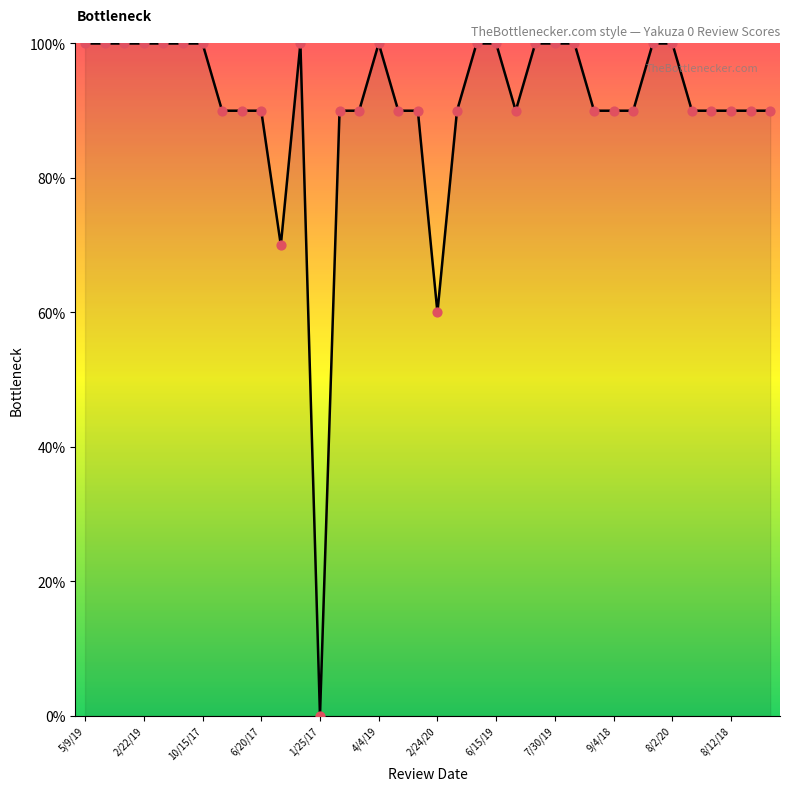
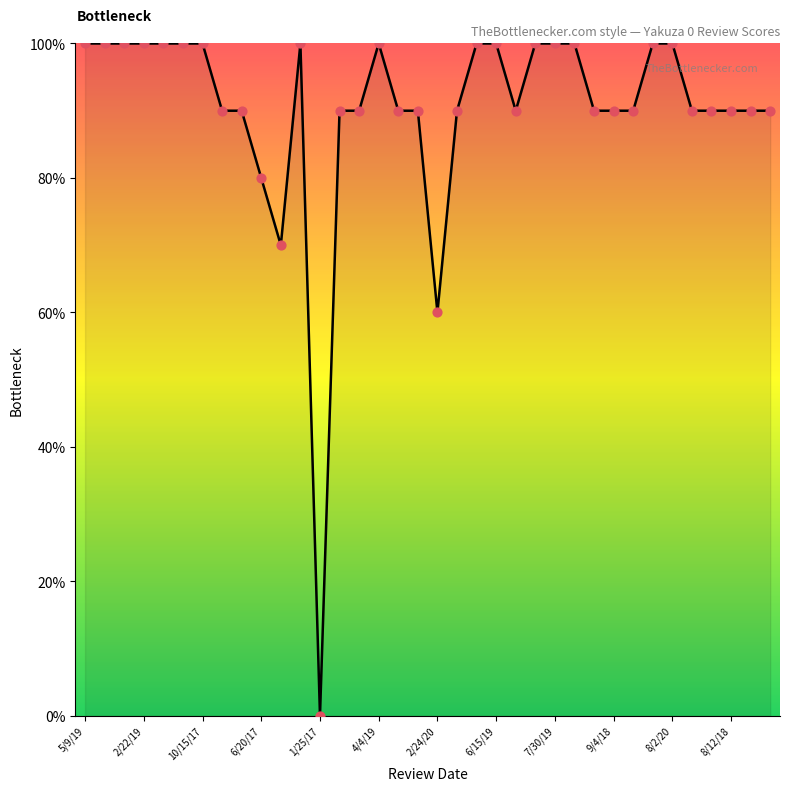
6/20/17: 90% -> 80%
